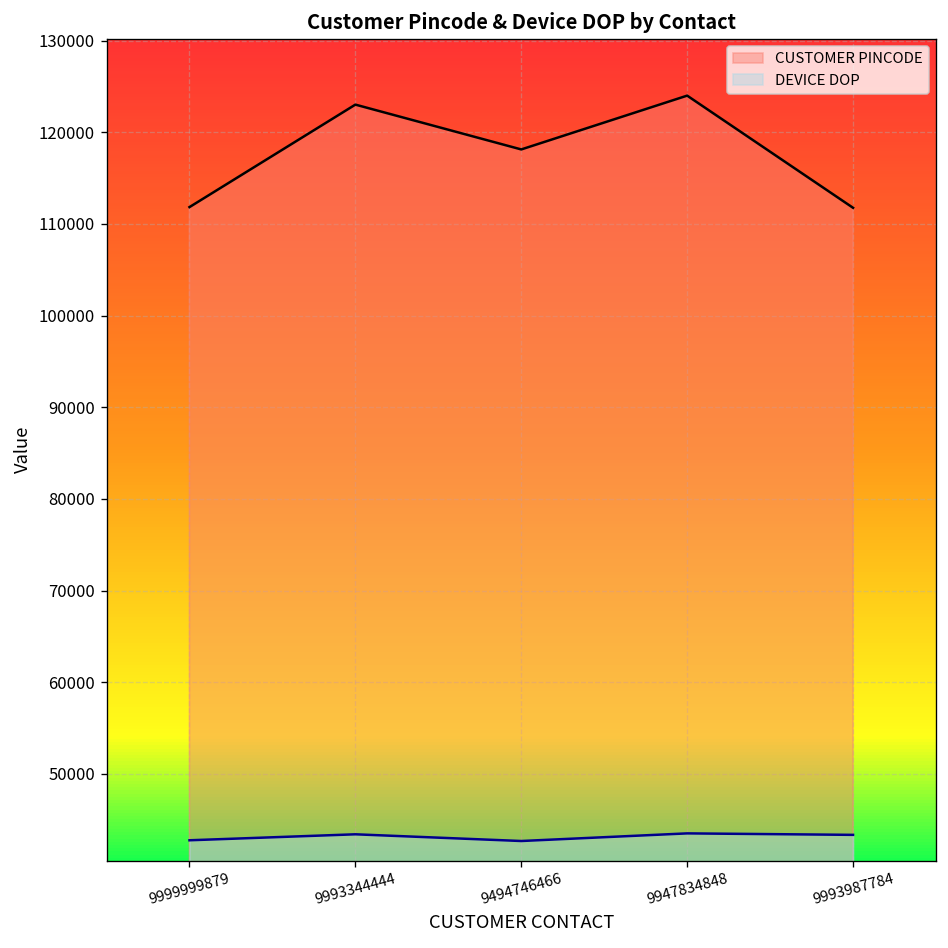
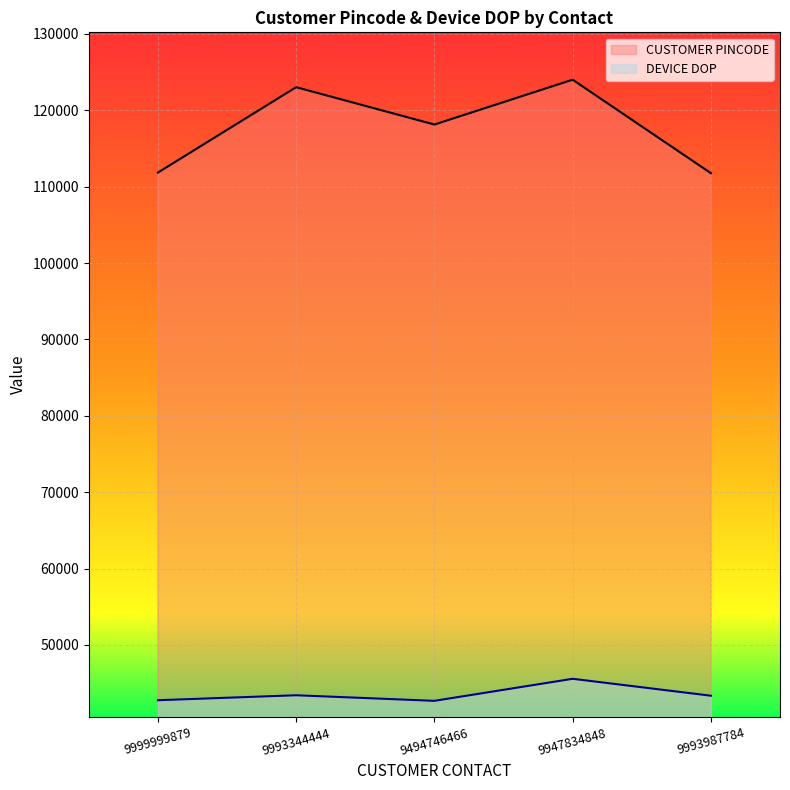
DEVICE DOP, 9947834848: 44000 -> 46000
